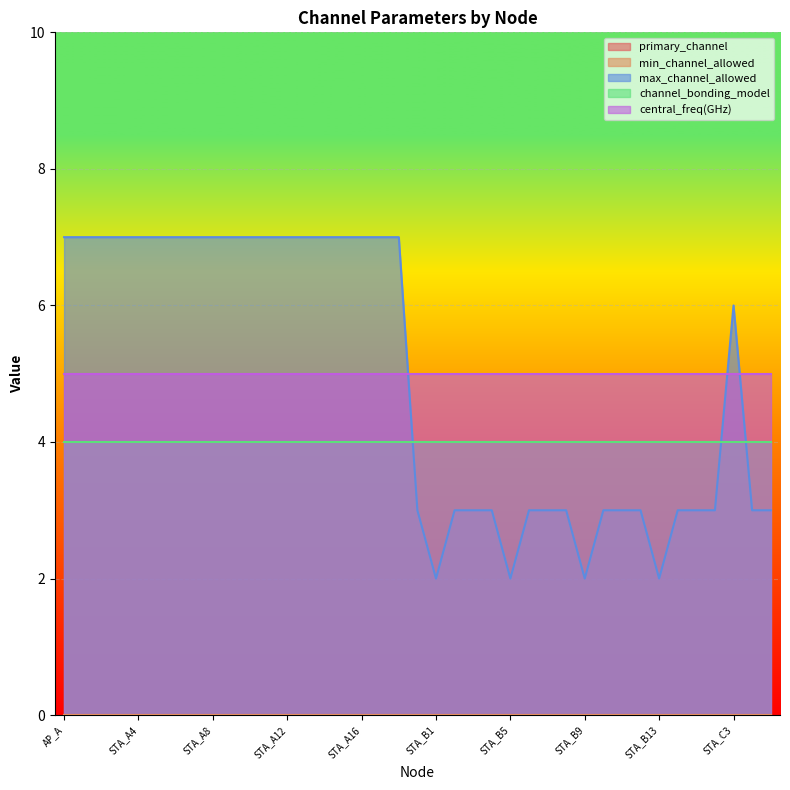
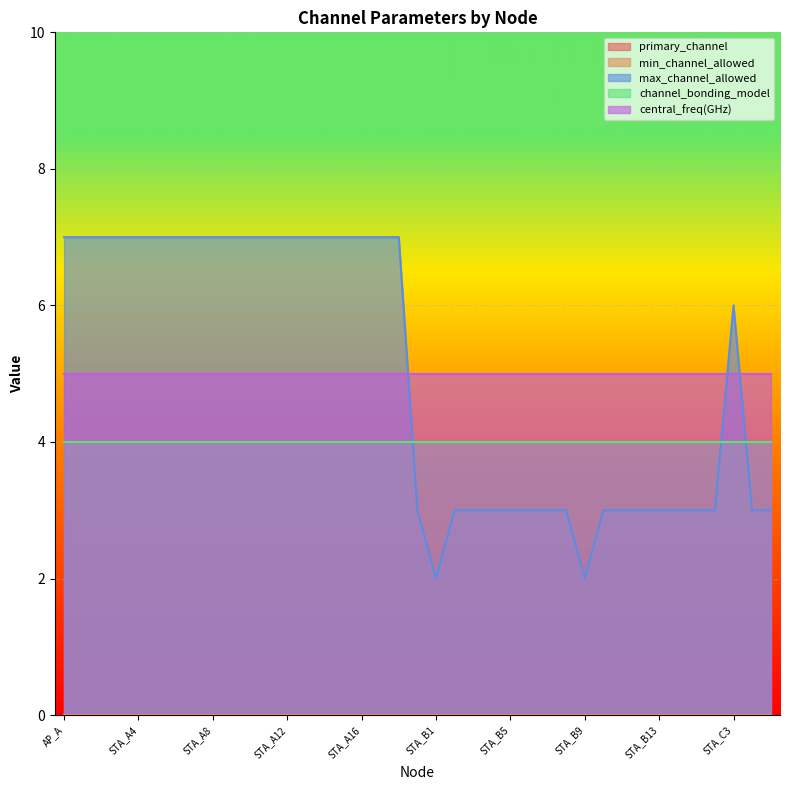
max_channel_allowed, STA_B5: 2 -> 3
max_channel_allowed, STA_B13: 2 -> 3
